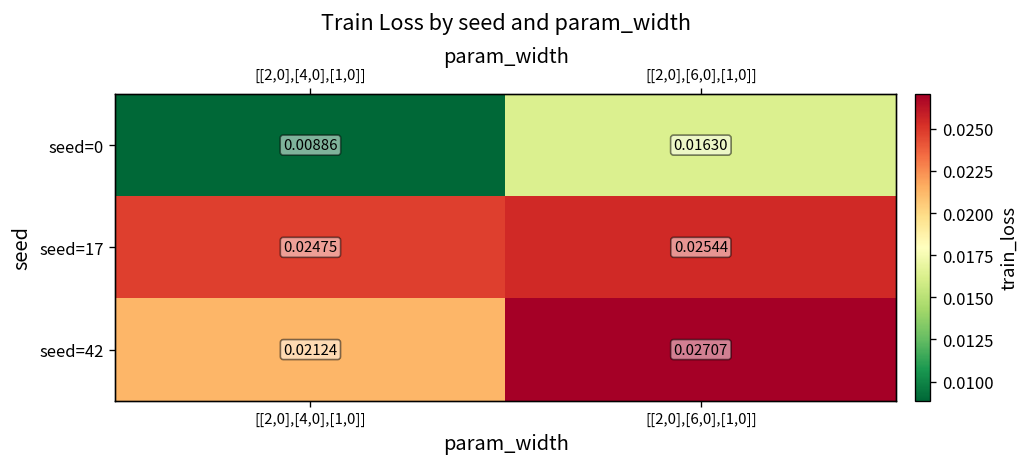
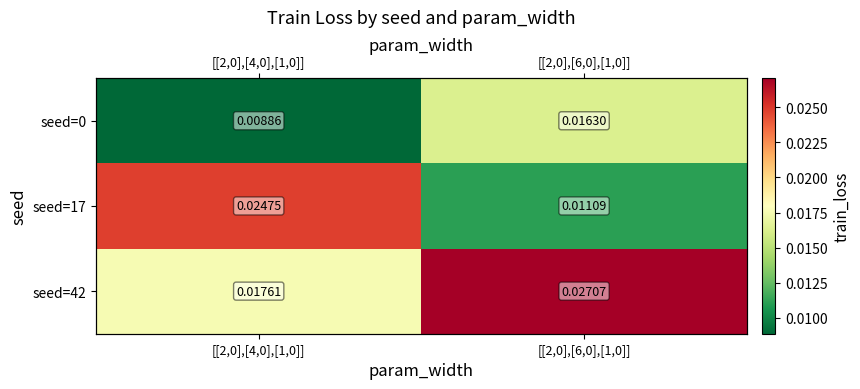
seed=17, [[2,0],[6,0],[1,0]]: 0.02544 -> 0.01109
seed=42, [[2,0],[4,0],[1,0]]: 0.02124 -> 0.01761
